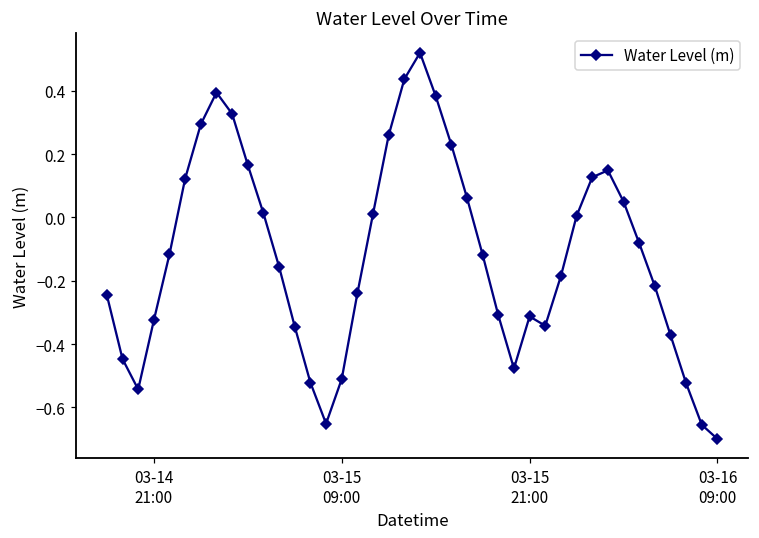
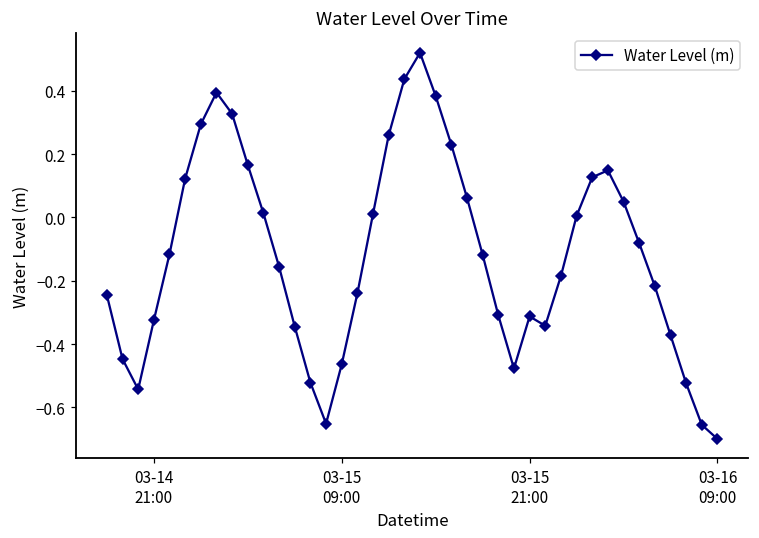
03-15 09:00: -0.51 -> -0.46
